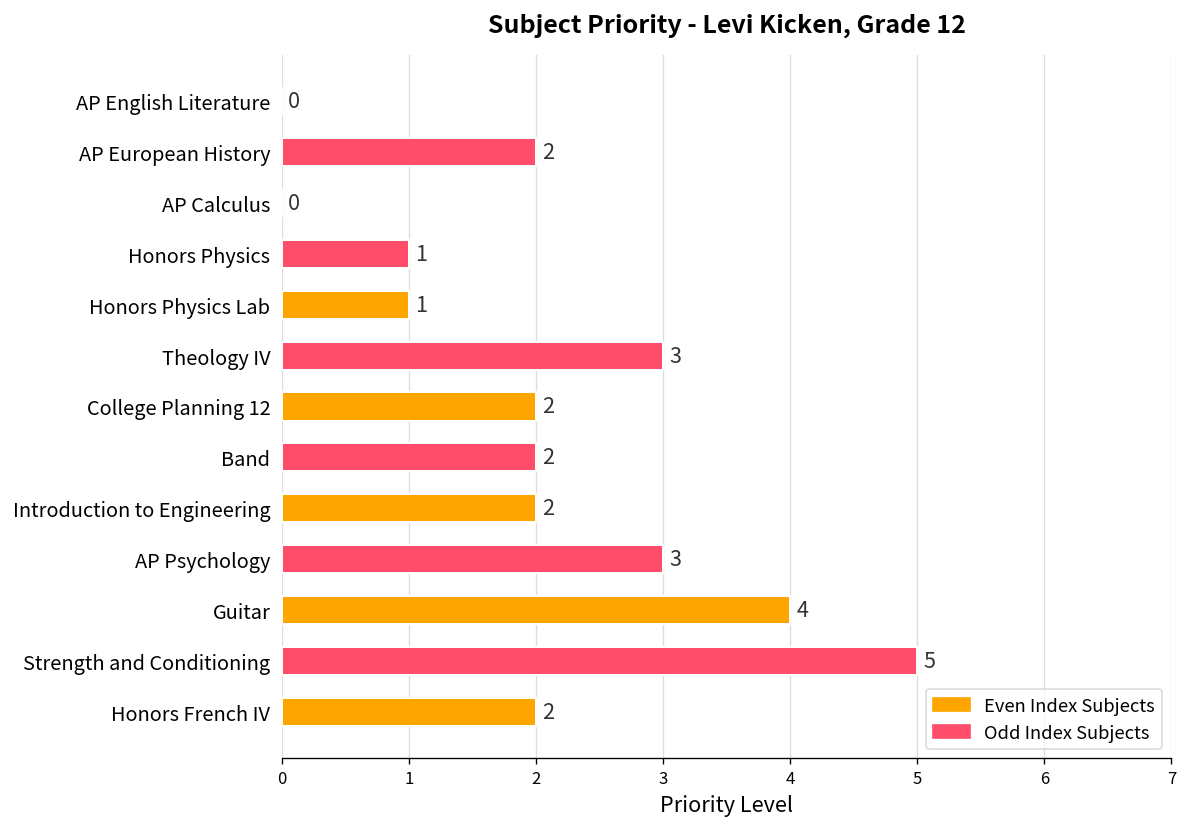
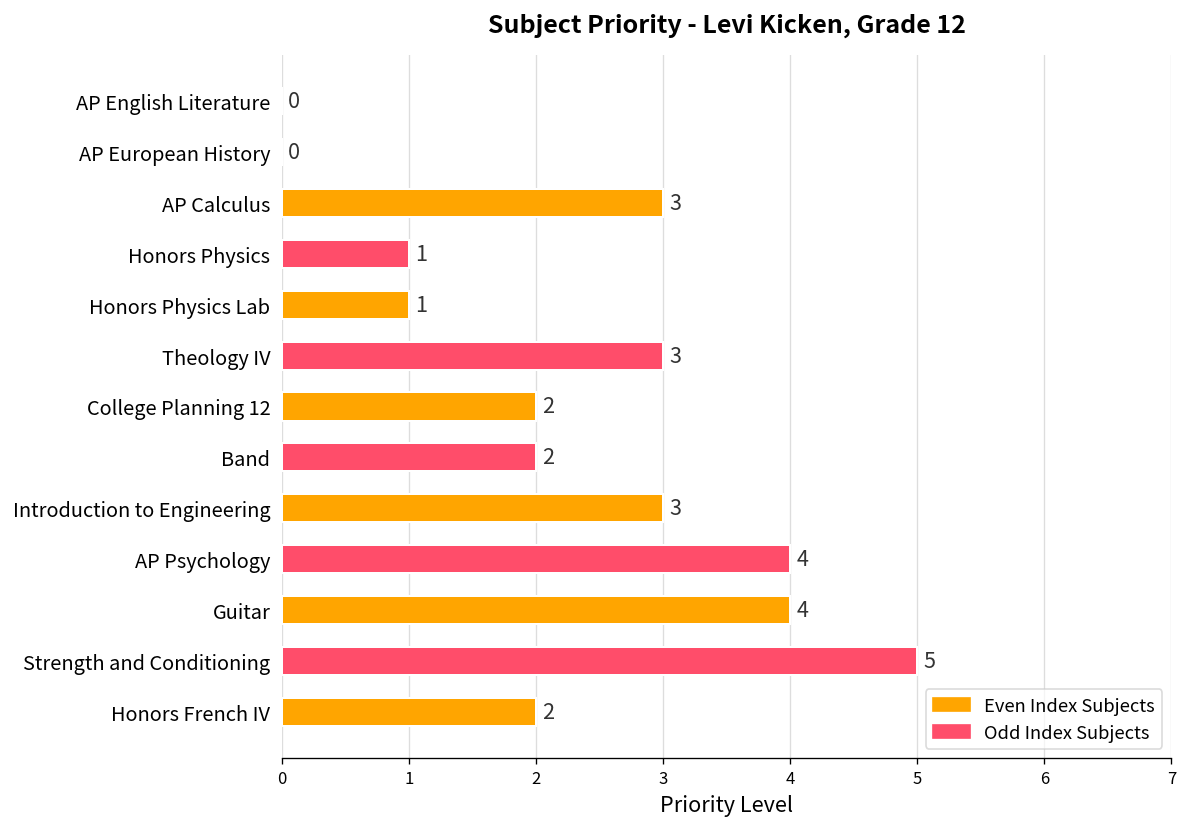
AP European History: 2 -> 0
AP Calculus: 0 -> 3
Introduction to Engineering: 2 -> 3
AP Psychology: 3 -> 4
